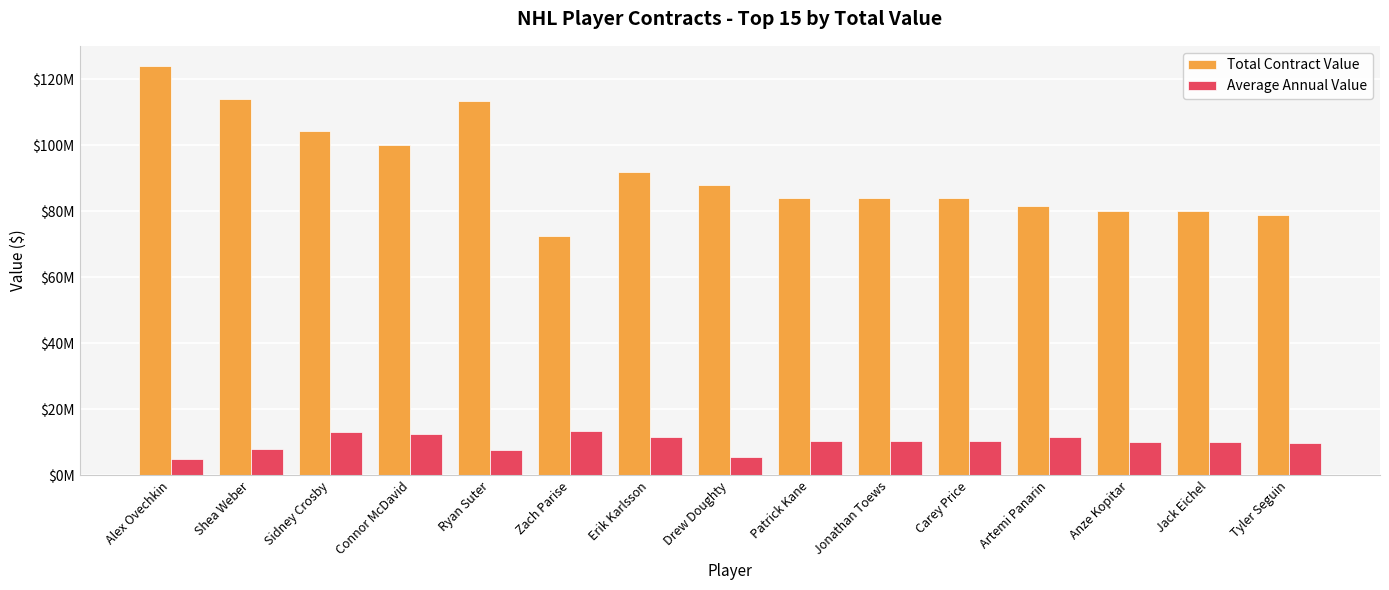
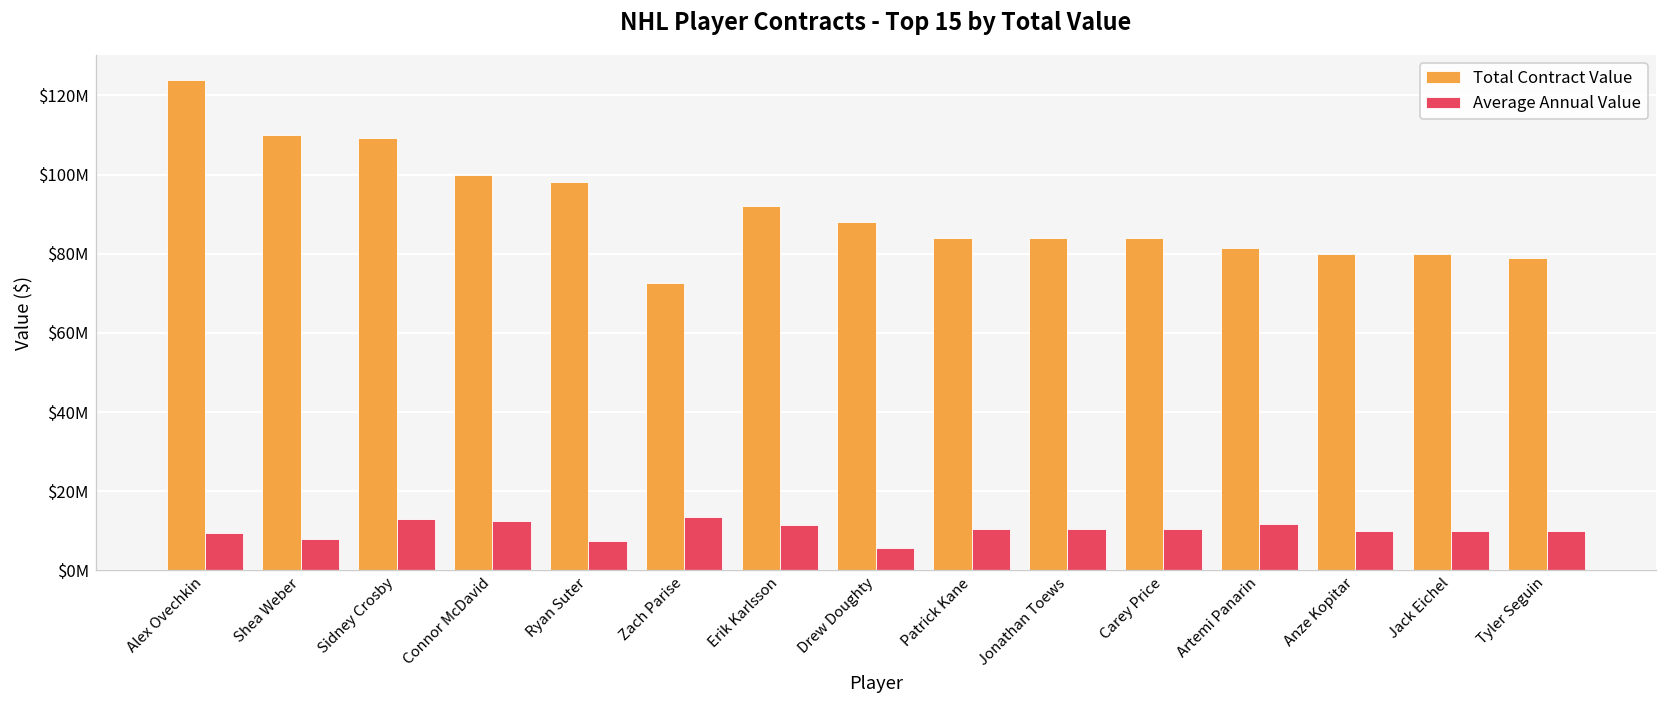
Average Annual Value, Alex Ovechkin: $5000000 -> $10000000
Total Contract Value, Shea Weber: $114000000 -> $110000000
Total Contract Value, Sidney Crosby: $104000000 -> $109000000
Total Contract Value, Ryan Suter: $113000000 -> $98000000
